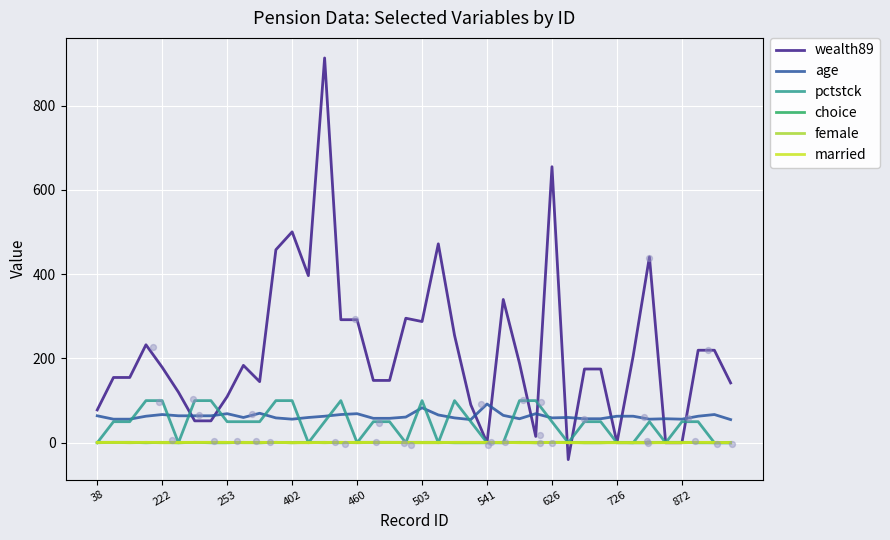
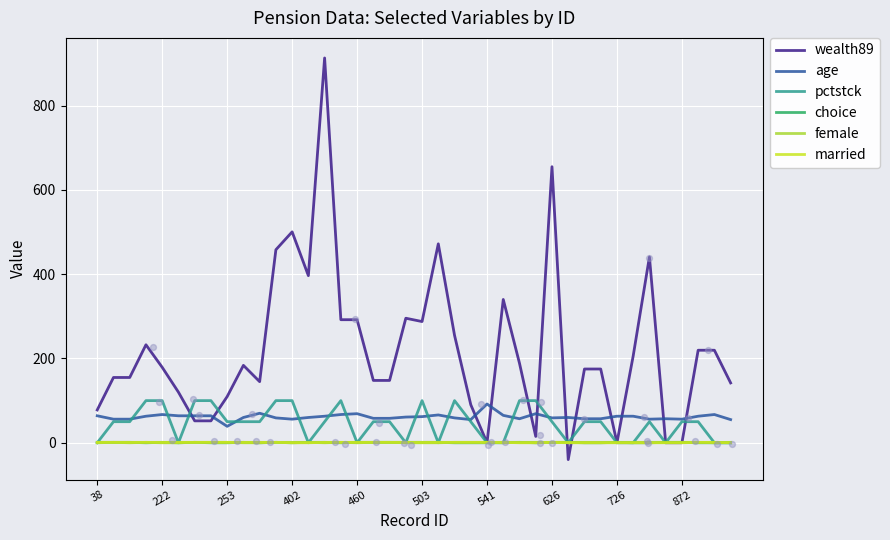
age, 253: 70 -> 40
age, 503: 80 -> 60
